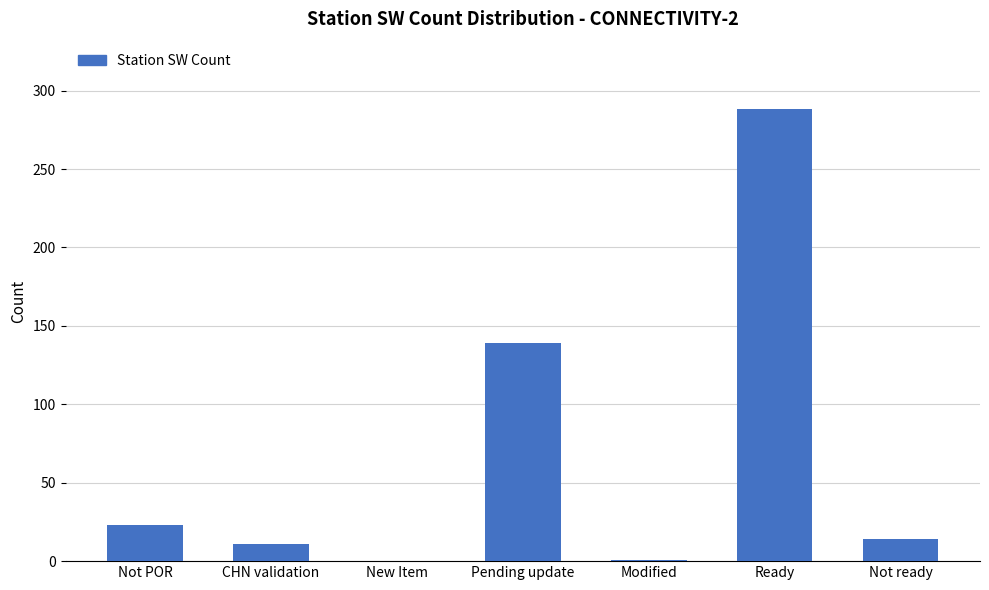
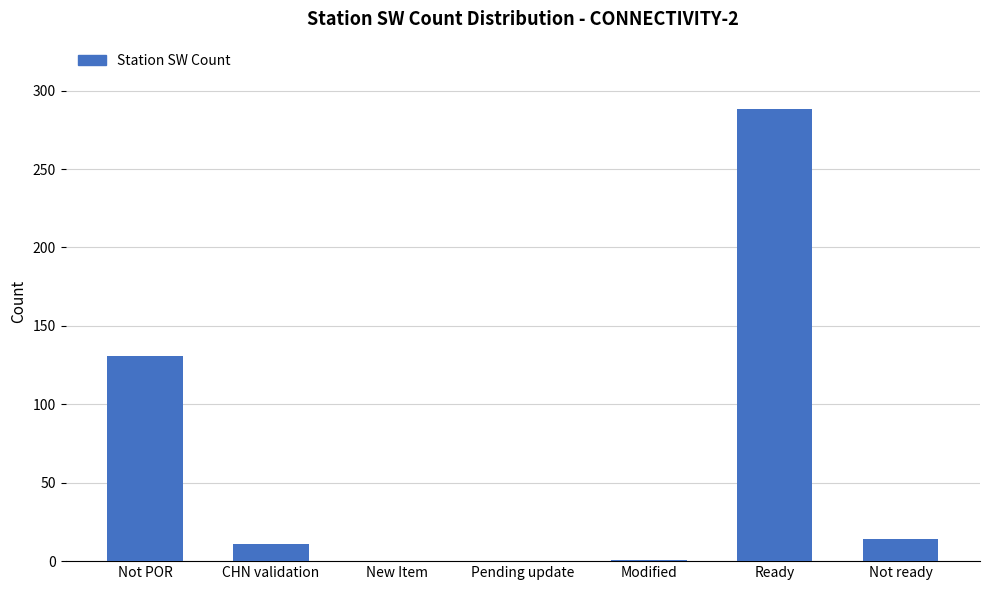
Not POR: 23 -> 131
Pending update: 139 -> 0
